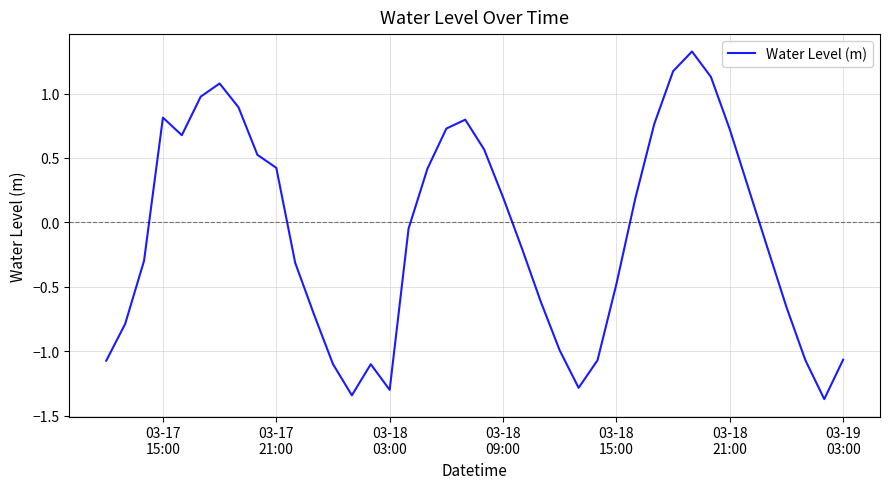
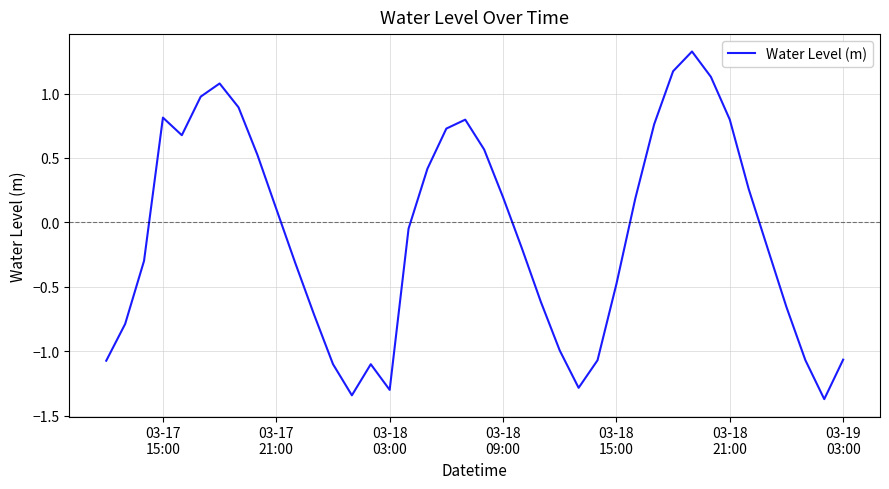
03-17 21:00: 0.42 -> 0.10
03-18 21:00: 0.72 -> 0.80
